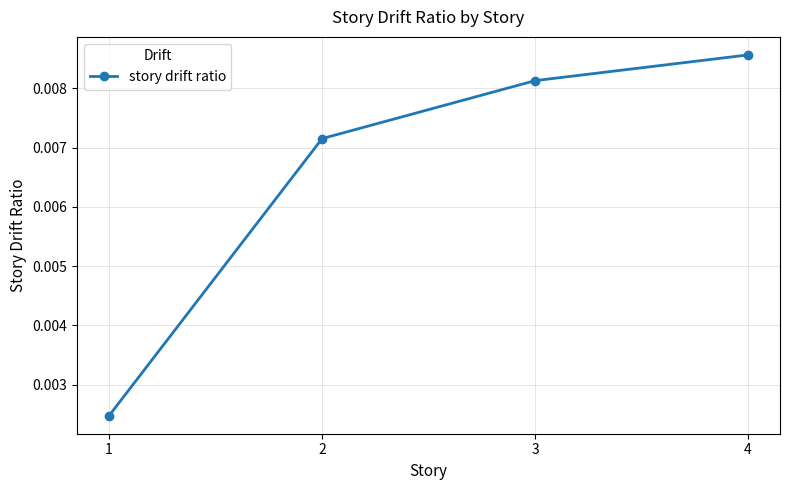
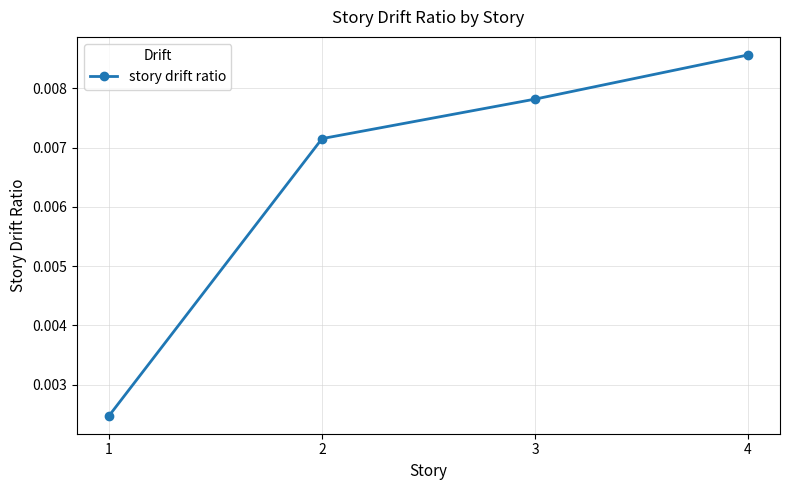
3: 0.0081 -> 0.0078
